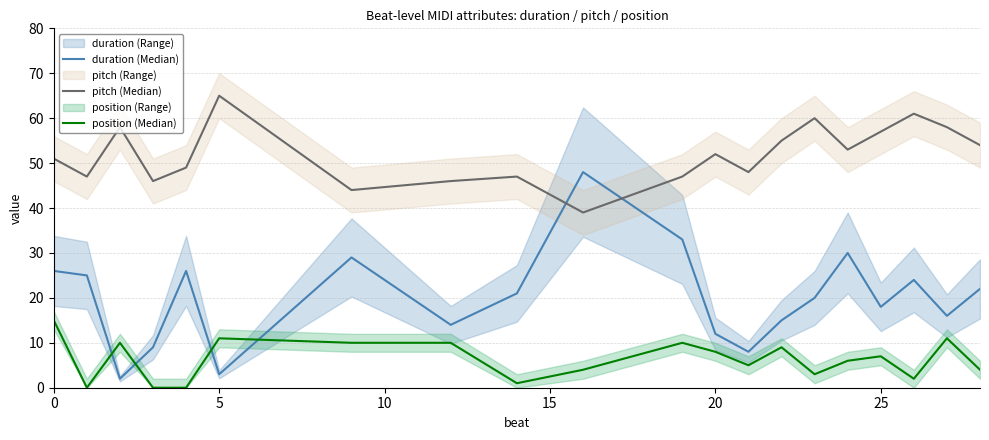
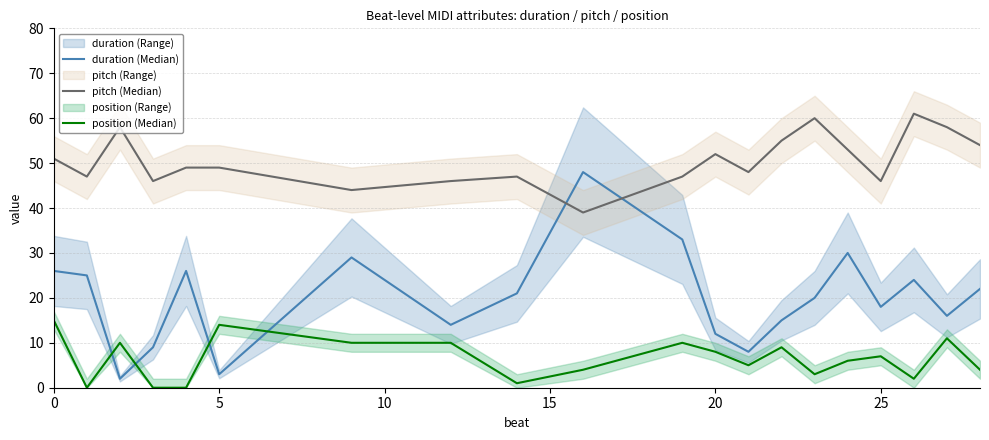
pitch (Median), 5: 65 -> 49
position (Median), 5: 11 -> 14
pitch (Median), 25: 57 -> 46
